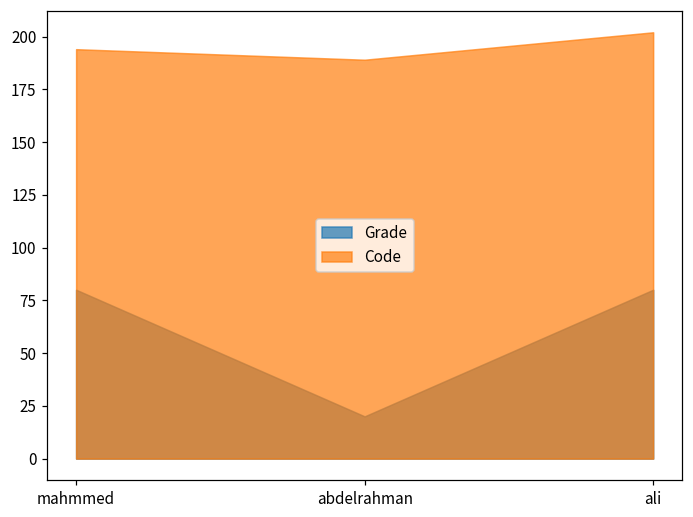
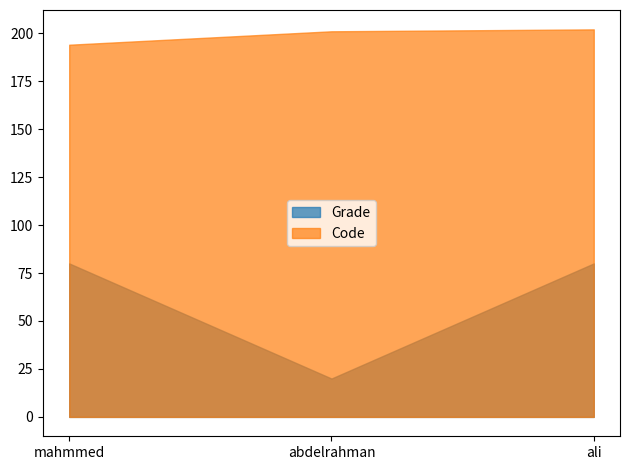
Code, abdelrahman: 189 -> 201
